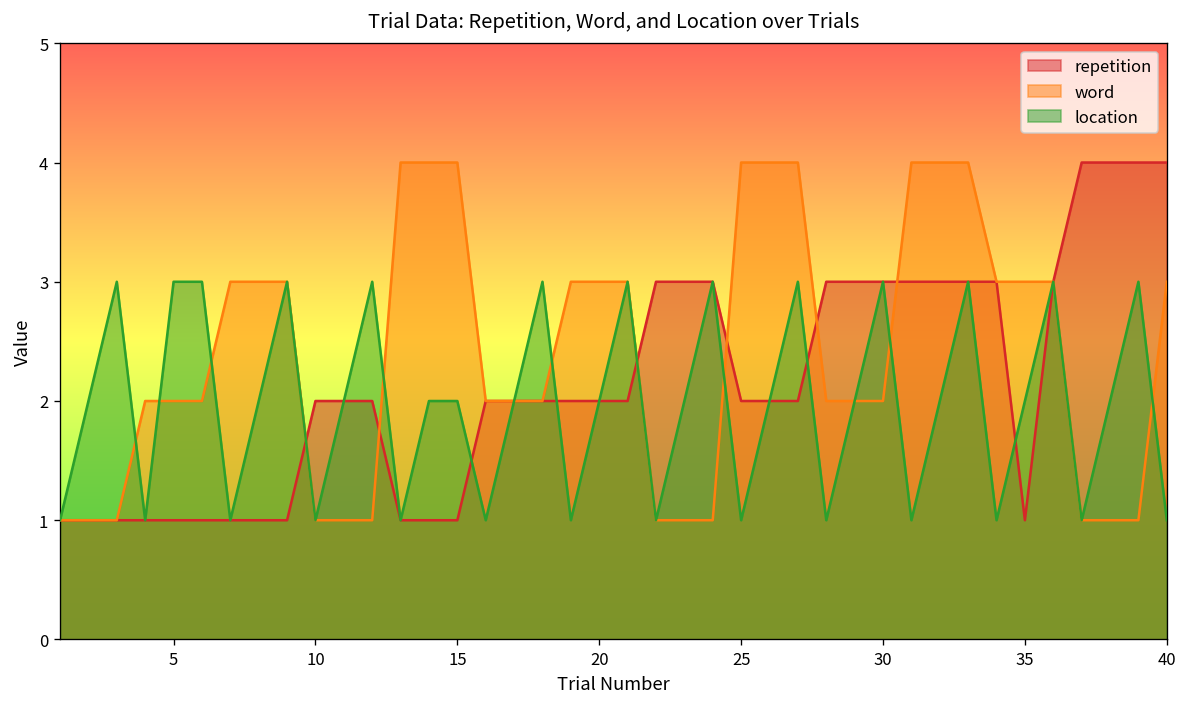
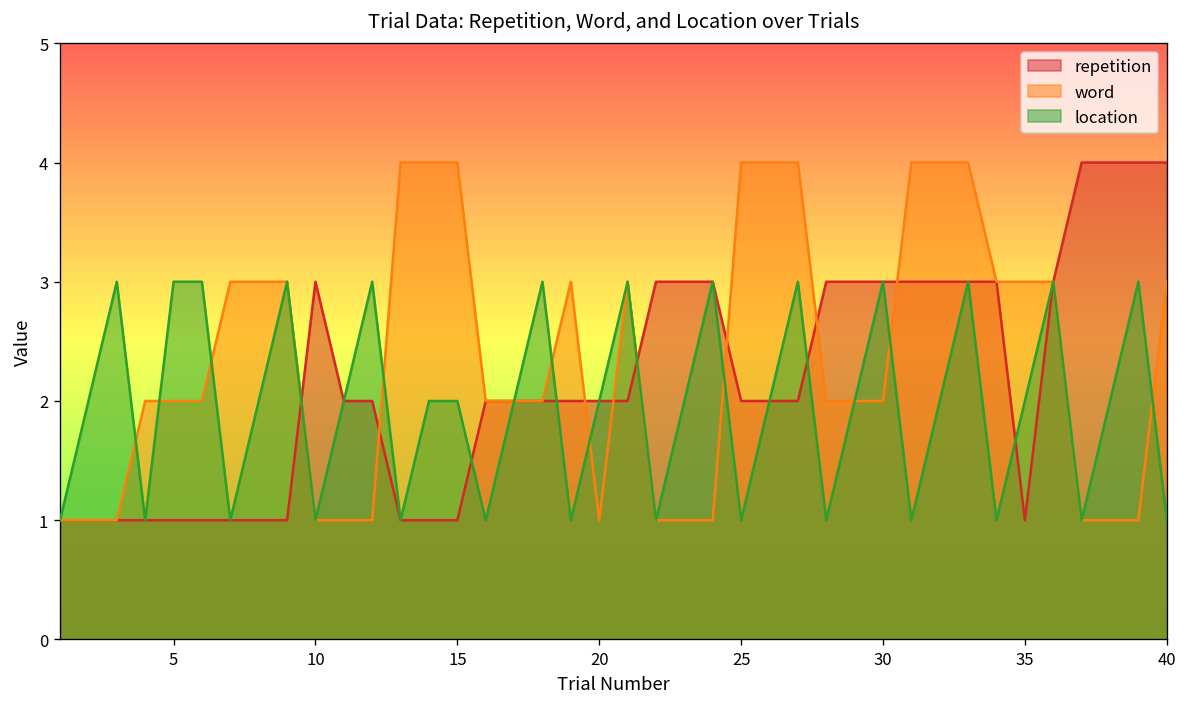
repetition, 10: 2 -> 3
word, 20: 3 -> 1
